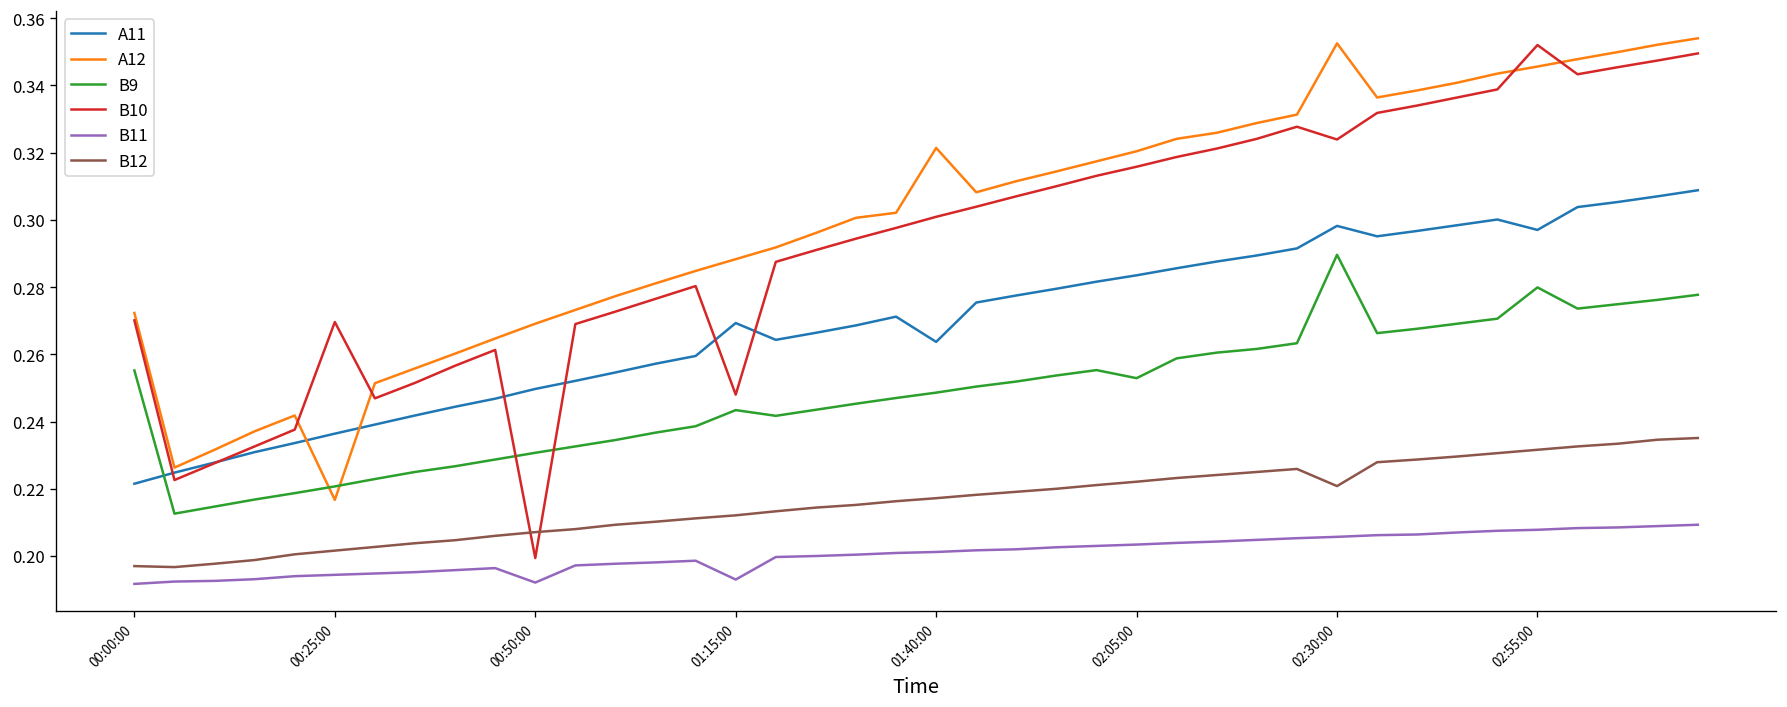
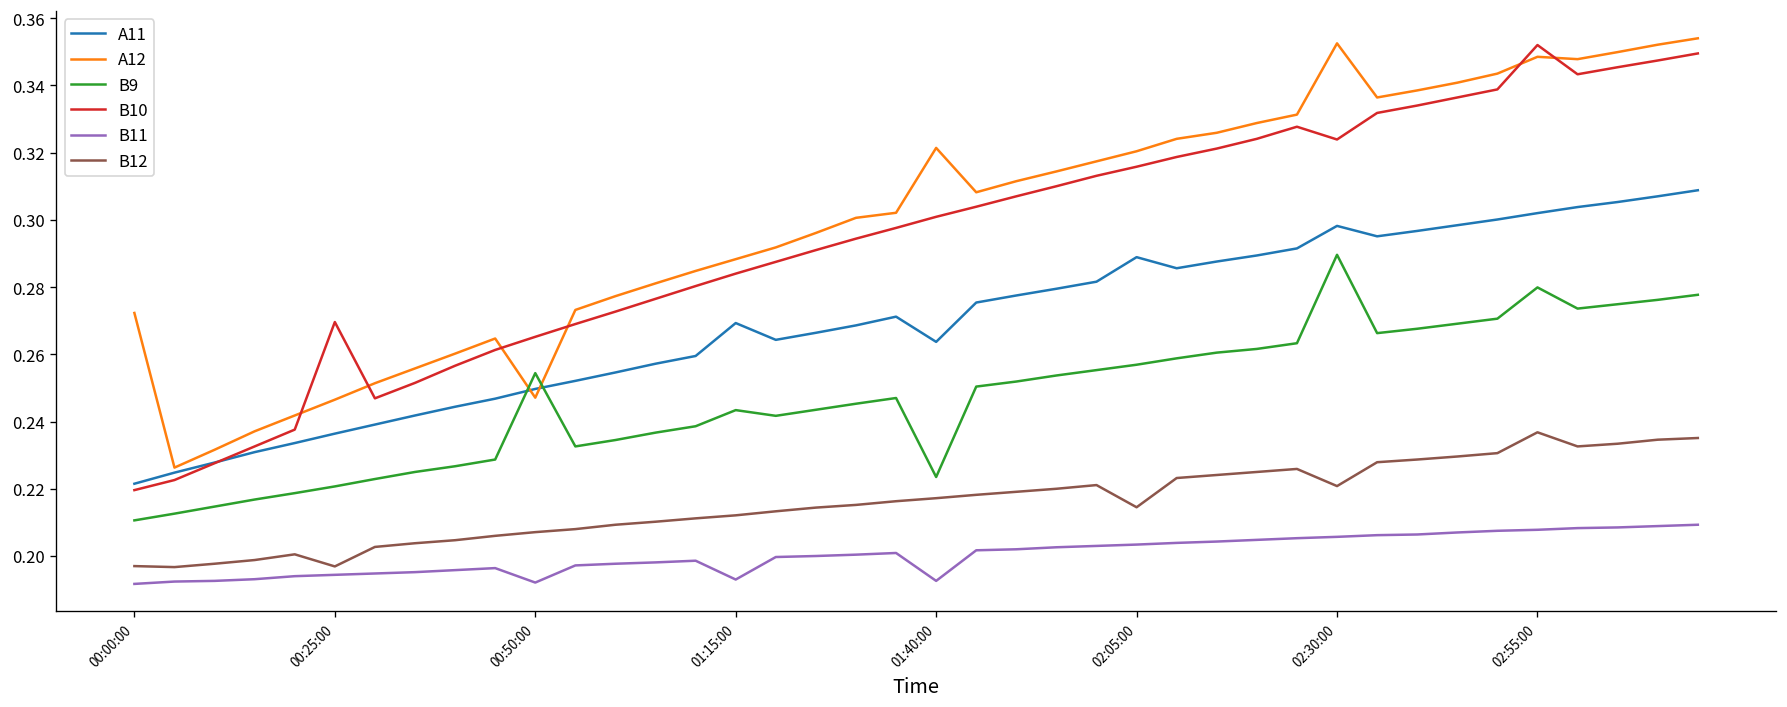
B9, 00:00:00: 0.255 -> 0.211
B10, 00:00:00: 0.270 -> 0.220
A12, 00:25:00: 0.217 -> 0.247
B12, 00:25:00: 0.202 -> 0.197
A12, 00:50:00: 0.269 -> 0.247
B9, 00:50:00: 0.231 -> 0.254
B10, 00:50:00: 0.199 -> 0.265
B10, 01:15:00: 0.248 -> 0.284
B9, 01:40:00: 0.249 -> 0.224
B11, 01:40:00: 0.201 -> 0.193
A11, 02:05:00: 0.284 -> 0.289
B9, 02:05:00: 0.253 -> 0.257
B12, 02:05:00: 0.222 -> 0.215
A11, 02:55:00: 0.297 -> 0.302
A12, 02:55:00: 0.346 -> 0.349
B12, 02:55:00: 0.232 -> 0.237
